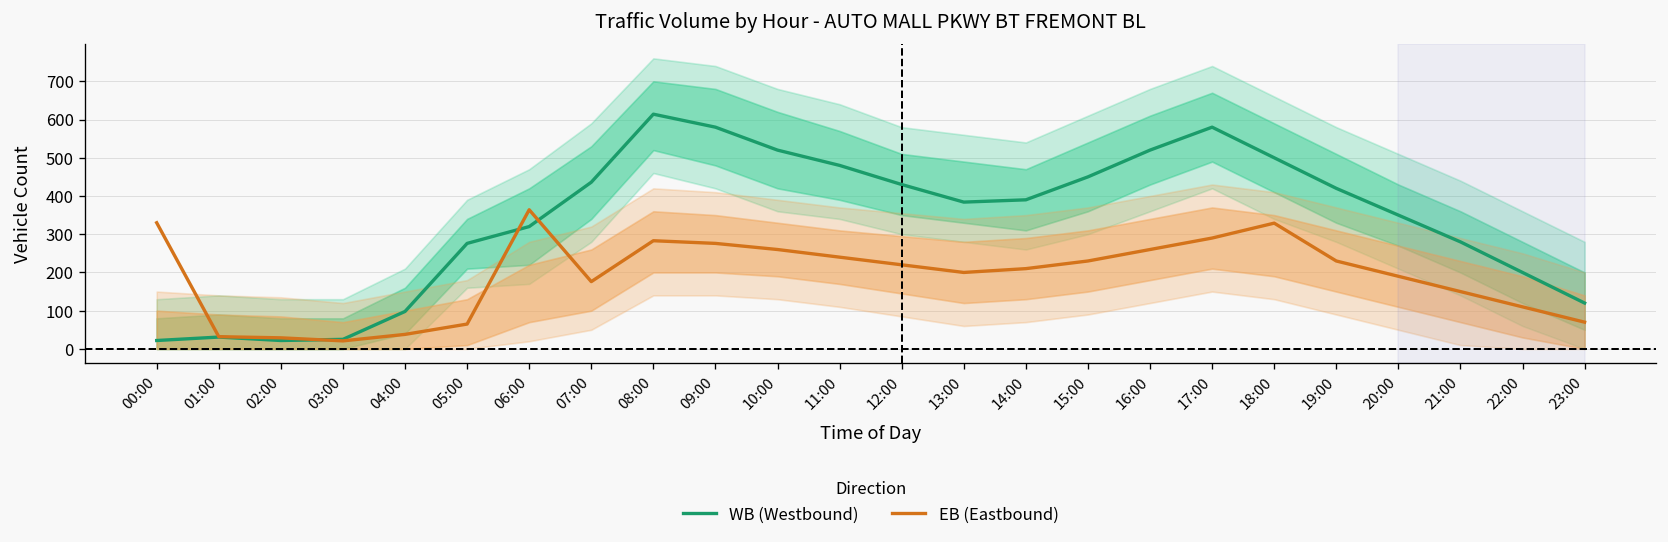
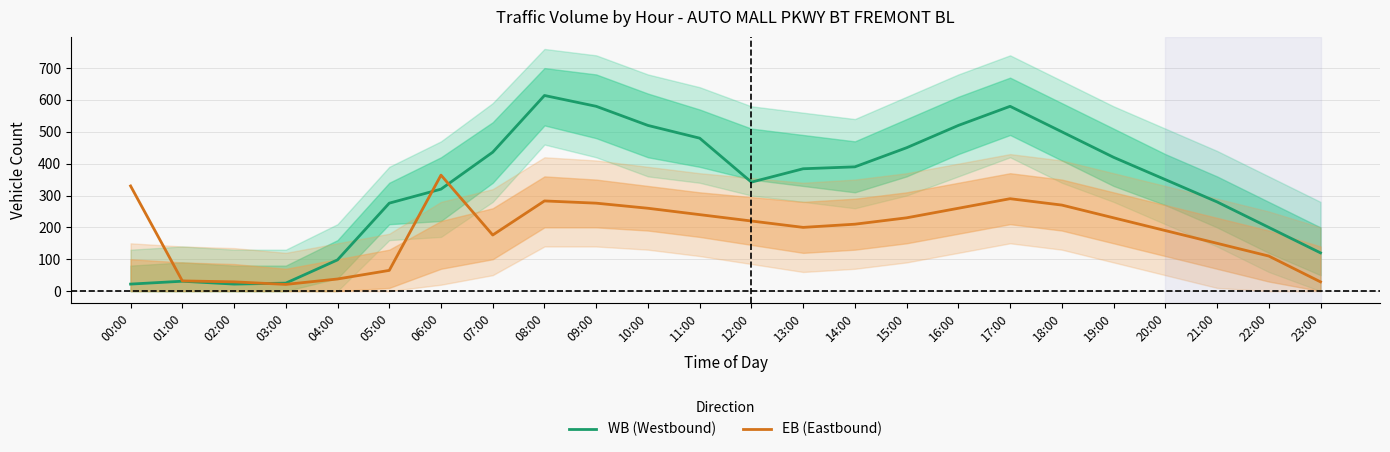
WB (Westbound), 12:00: 430 -> 340
EB (Eastbound), 18:00: 330 -> 270
EB (Eastbound), 23:00: 70 -> 30
